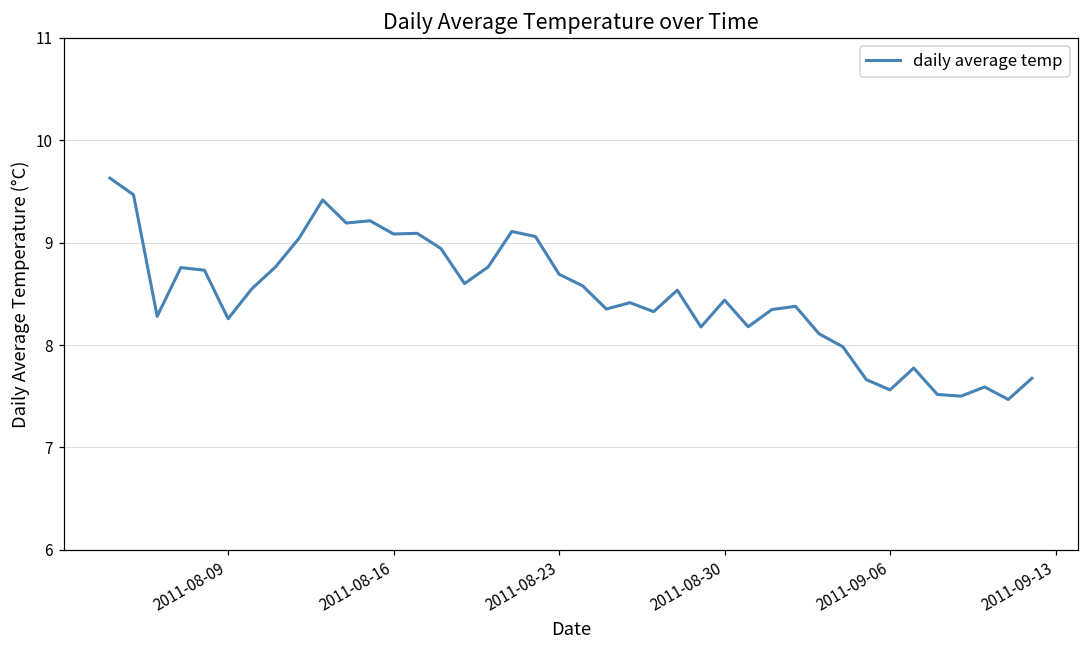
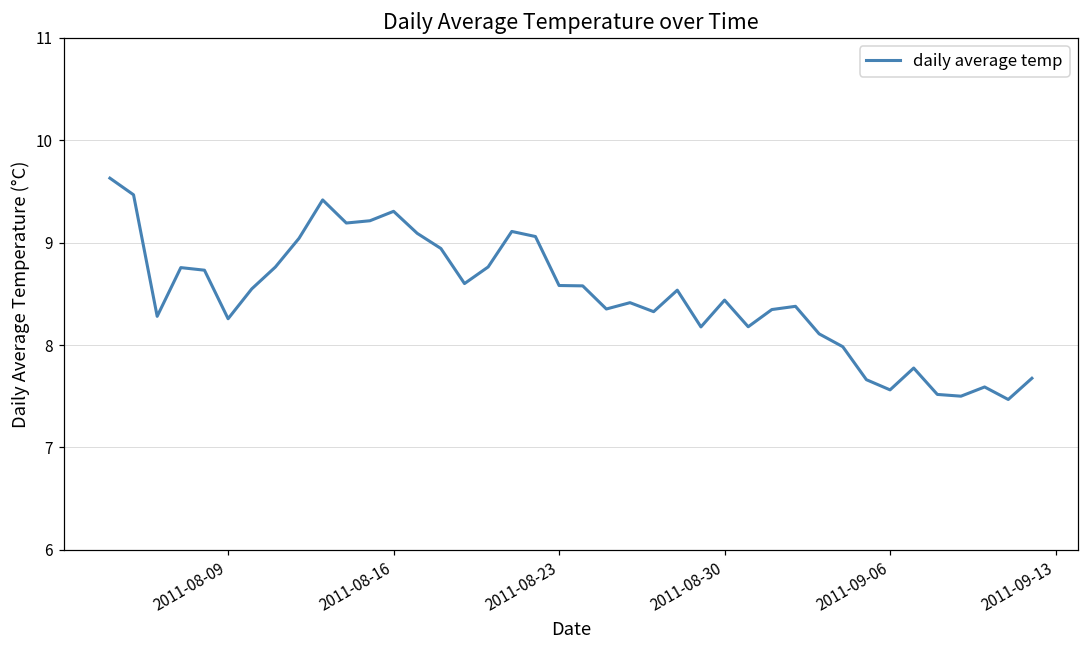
2011-08-16: 9.1 -> 9.3
2011-08-23: 8.7 -> 8.6
